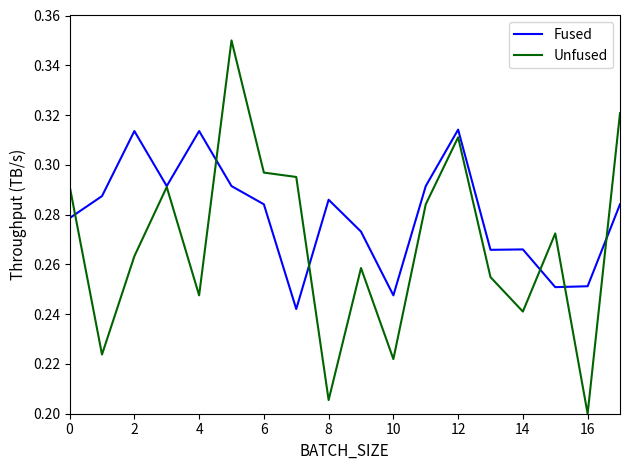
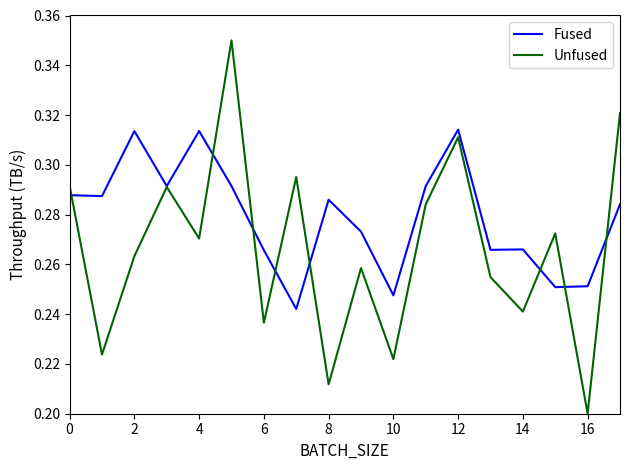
Fused, 0: 0.279 -> 0.288
Unfused, 4: 0.248 -> 0.270
Fused, 6: 0.284 -> 0.266
Unfused, 6: 0.297 -> 0.237
Unfused, 8: 0.205 -> 0.212
